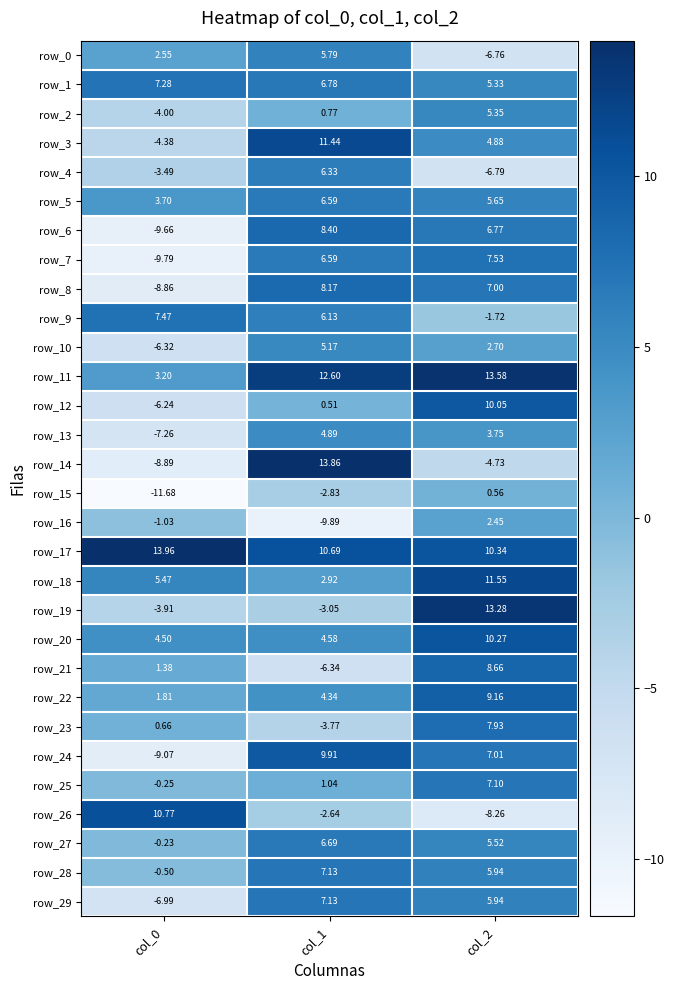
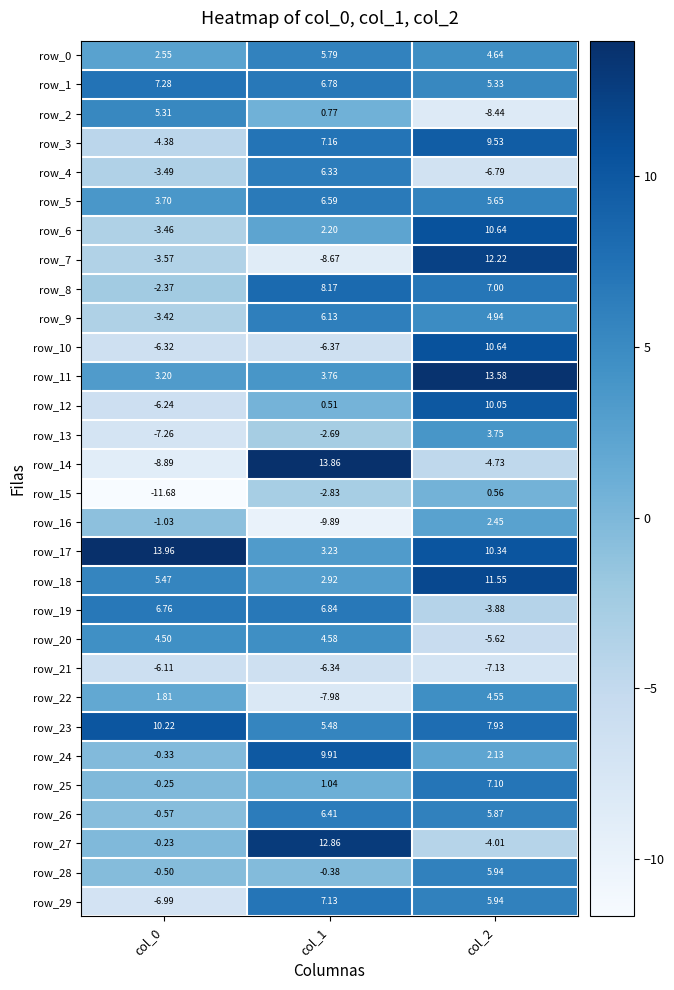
row_0, col_2: -6.76 -> 4.64
row_2, col_0: -4.00 -> 5.31
row_2, col_2: 5.35 -> -8.44
row_3, col_1: 11.44 -> 7.16
row_3, col_2: 4.88 -> 9.53
row_6, col_0: -9.66 -> -3.46
row_6, col_1: 8.40 -> 2.20
row_6, col_2: 6.77 -> 10.64
row_7, col_0: -9.79 -> -3.57
row_7, col_1: 6.59 -> -8.67
row_7, col_2: 7.53 -> 12.22
row_8, col_0: -8.86 -> -2.37
row_9, col_0: 7.47 -> -3.42
row_9, col_2: -1.72 -> 4.94
row_10, col_1: 5.17 -> -6.37
row_10, col_2: 2.70 -> 10.64
row_11, col_1: 12.60 -> 3.76
row_13, col_1: 4.89 -> -2.69
row_17, col_1: 10.69 -> 3.23
row_19, col_0: -3.91 -> 6.76
row_19, col_1: -3.05 -> 6.84
row_19, col_2: 13.28 -> -3.88
row_20, col_2: 10.27 -> -5.62
row_21, col_0: 1.38 -> -6.11
row_21, col_2: 8.66 -> -7.13
row_22, col_1: 4.34 -> -7.98
row_22, col_2: 9.16 -> 4.55
row_23, col_0: 0.66 -> 10.22
row_23, col_1: -3.77 -> 5.48
row_24, col_0: -9.07 -> -0.33
row_24, col_2: 7.01 -> 2.13
row_26, col_0: 10.77 -> -0.57
row_26, col_1: -2.64 -> 6.41
row_26, col_2: -8.26 -> 5.87
row_27, col_1: 6.69 -> 12.86
row_27, col_2: 5.52 -> -4.01
row_28, col_1: 7.13 -> -0.38
